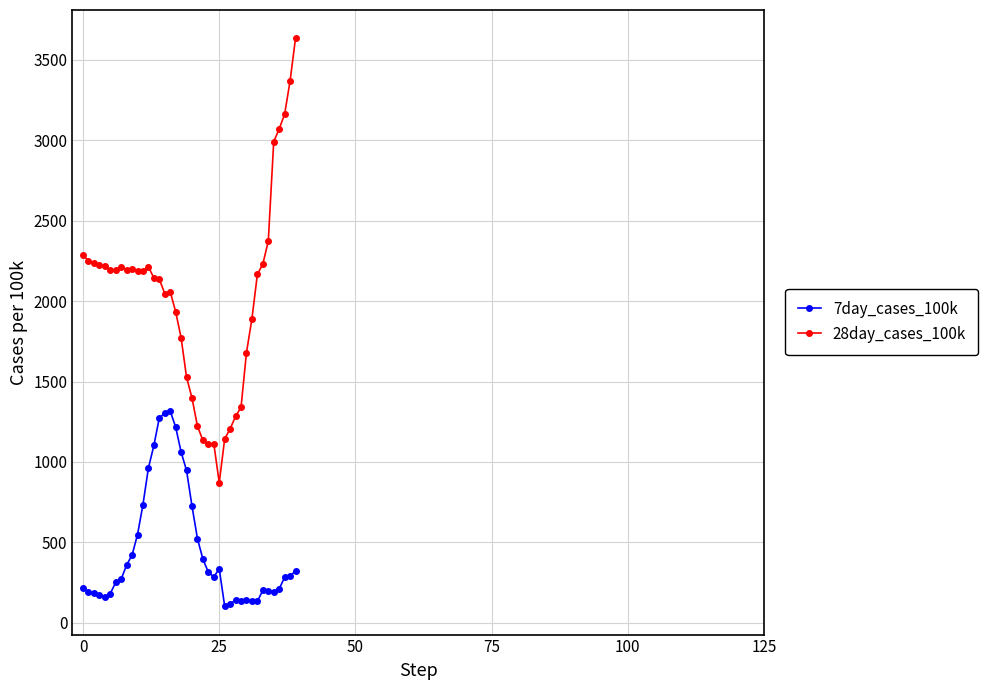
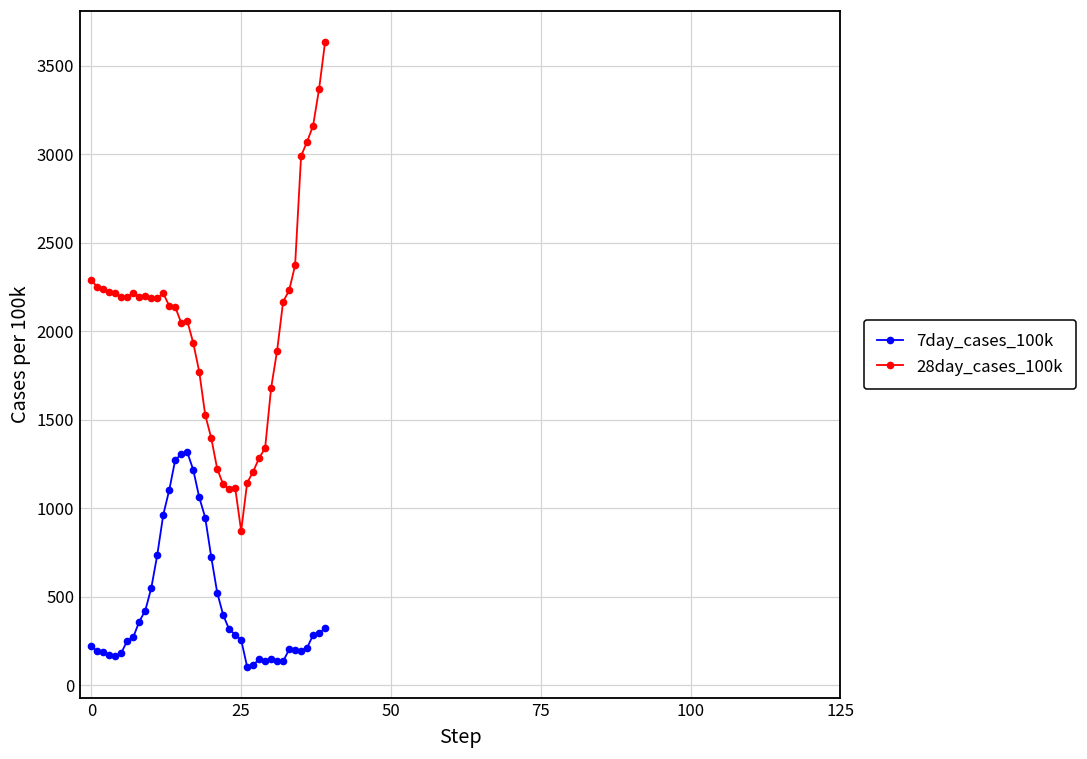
7day_cases_100k, 25: 340 -> 260
